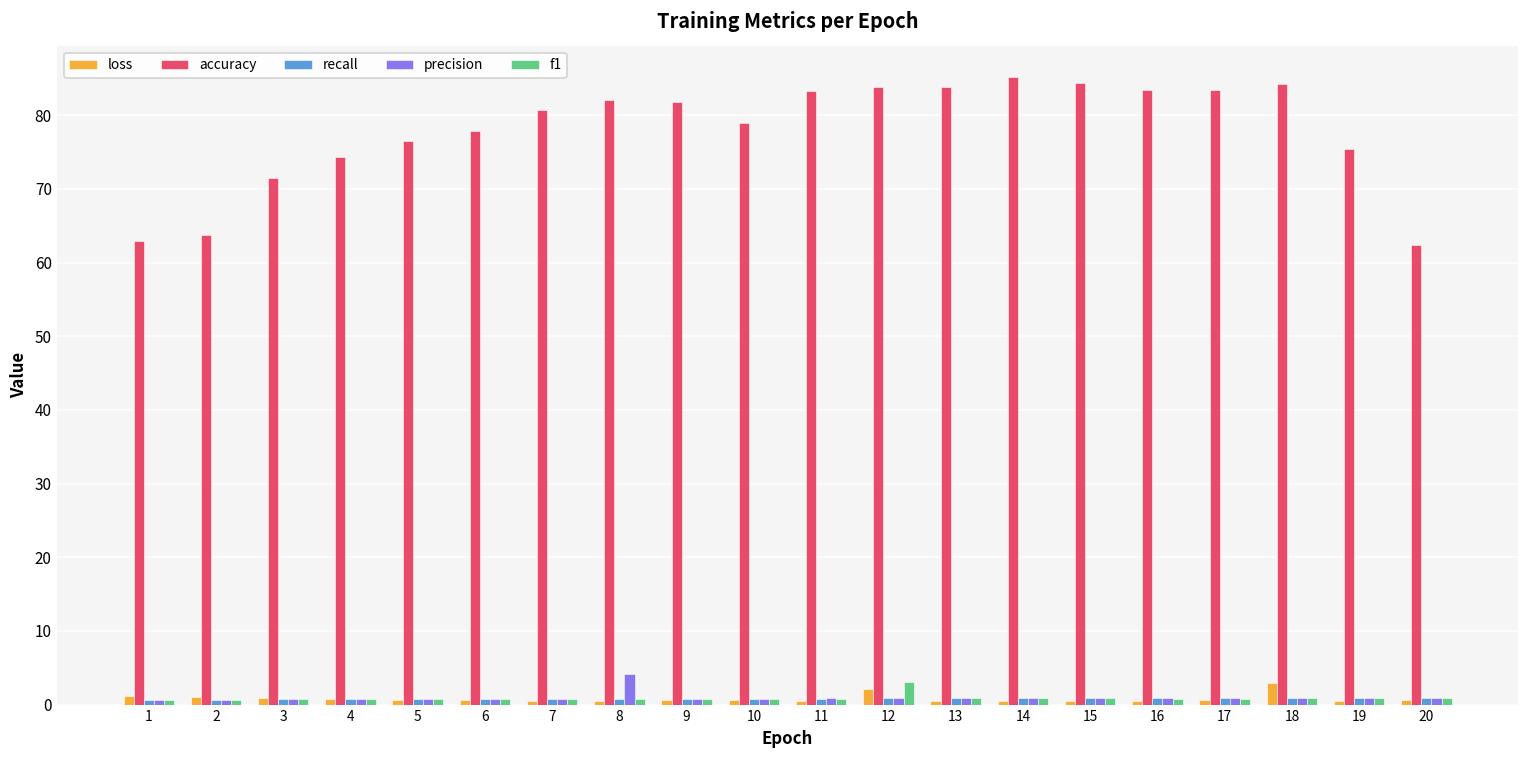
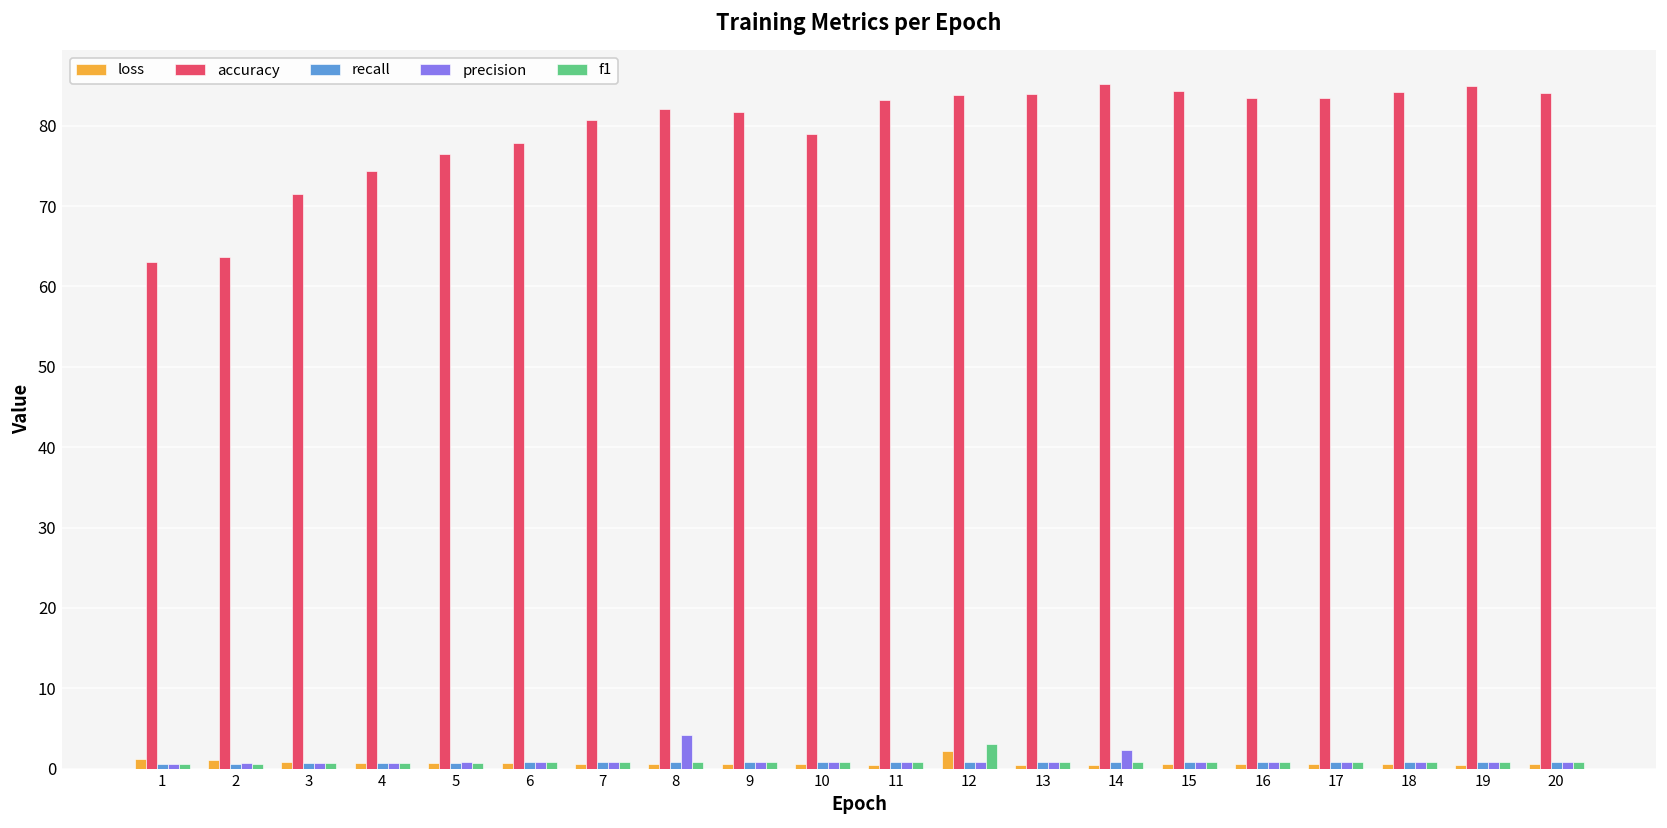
precision, 14: 1 -> 2
loss, 18: 3 -> 1
accuracy, 19: 75 -> 85
accuracy, 20: 62 -> 84
